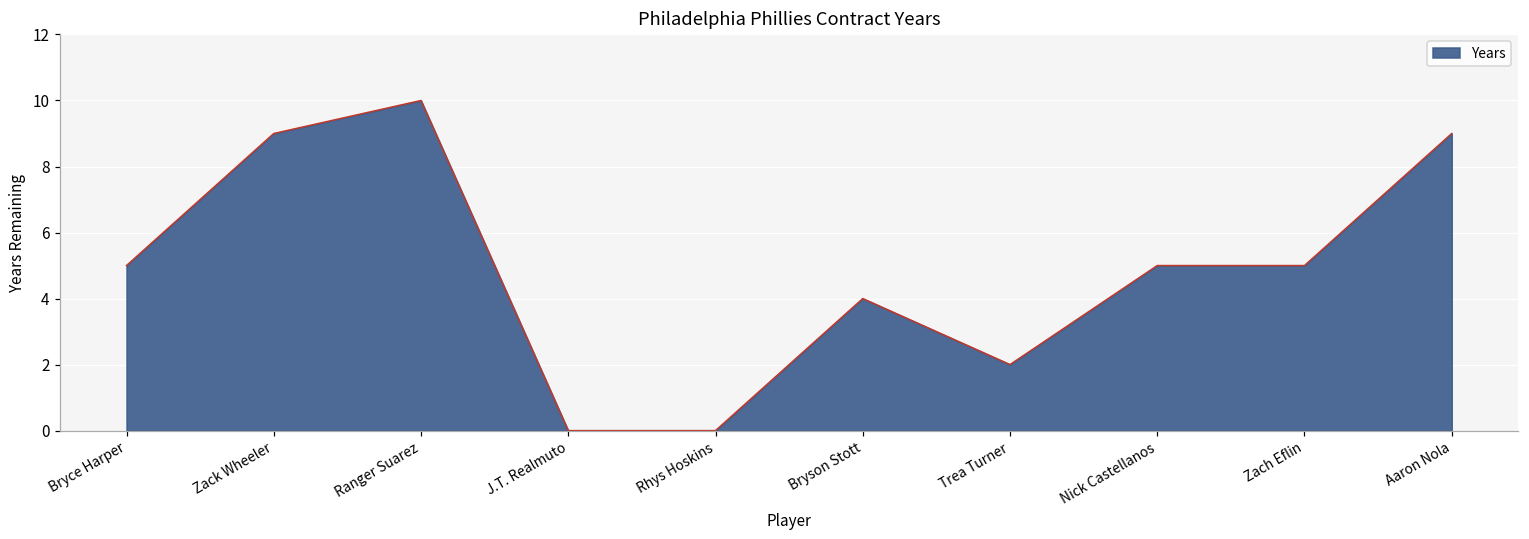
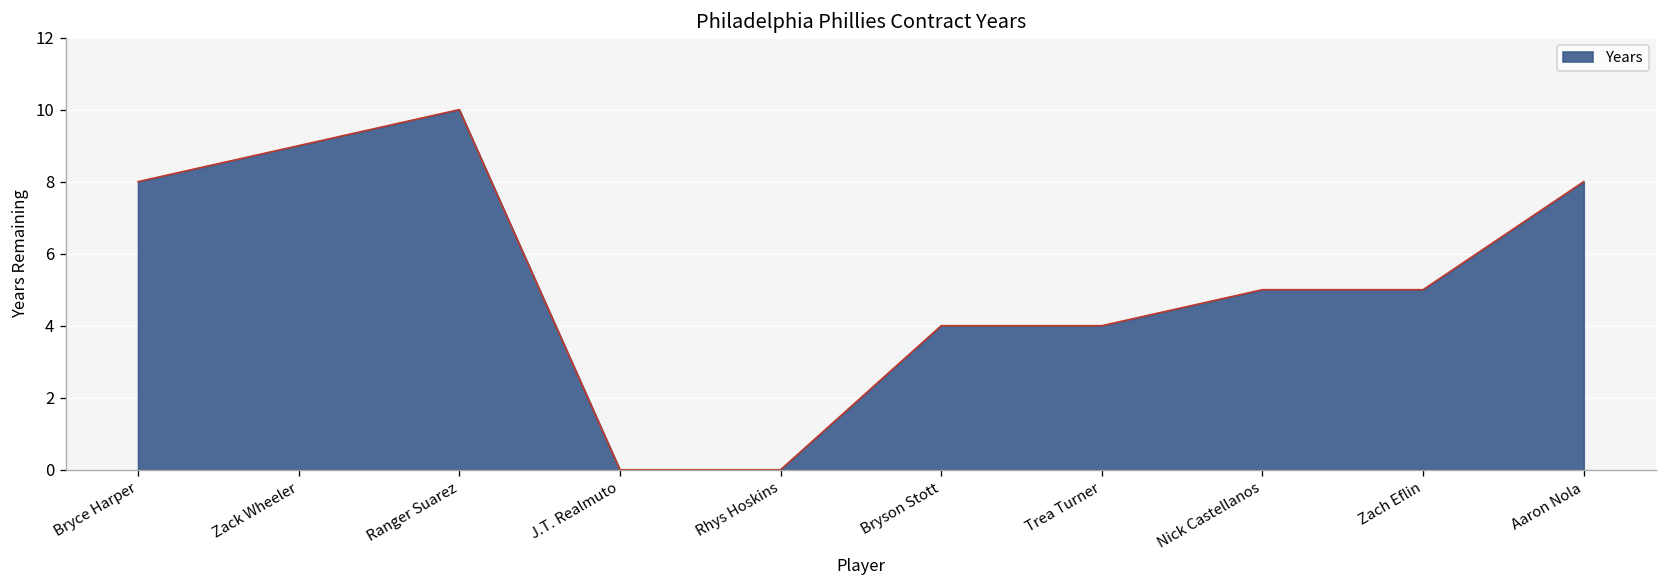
Bryce Harper: 5 -> 8
Trea Turner: 2 -> 4
Aaron Nola: 9 -> 8
